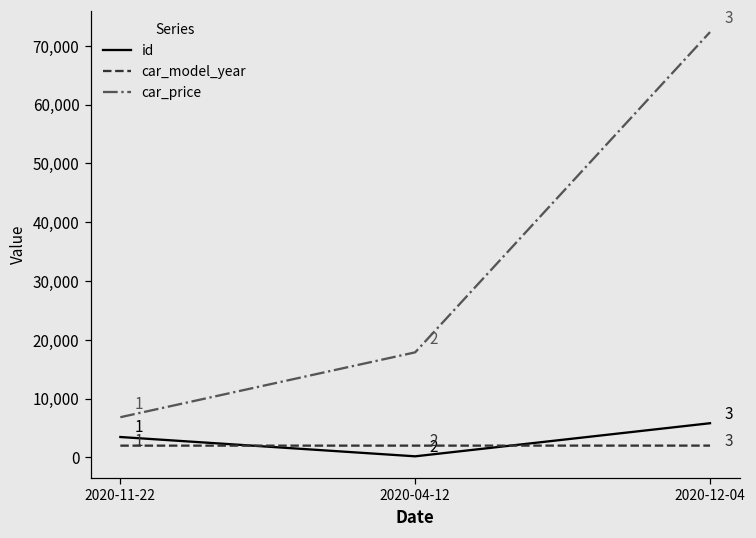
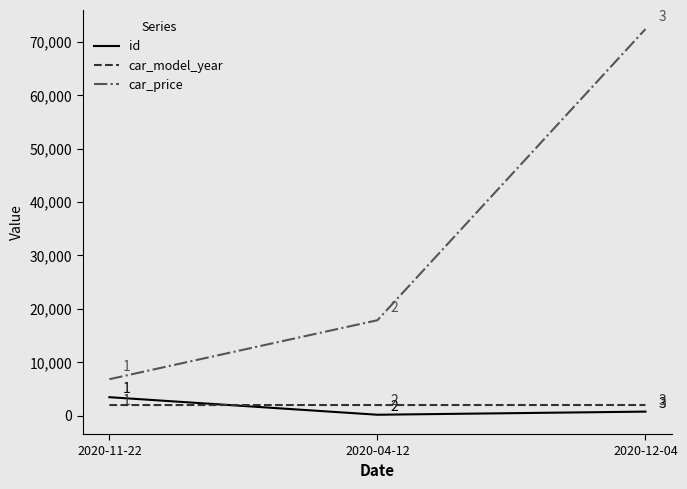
id, 2020-12-04: 6,000 -> 1,000
